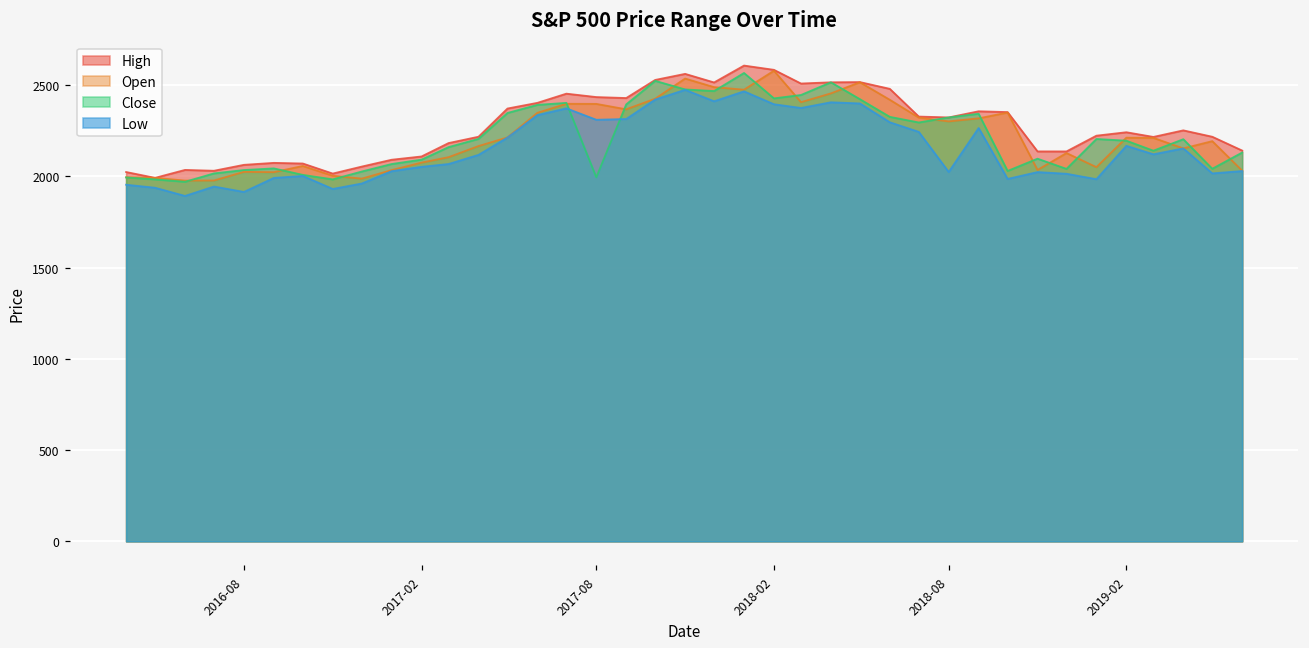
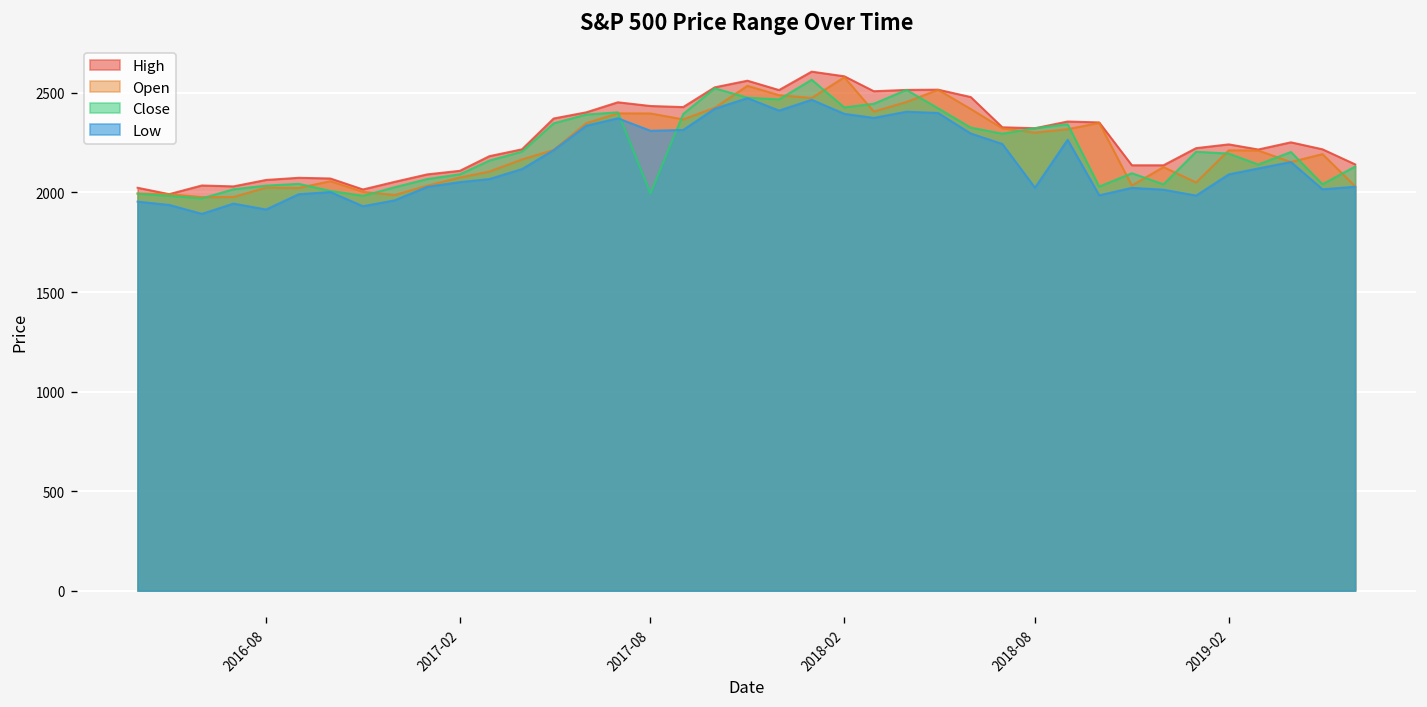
Low, 2019-02: 2170 -> 2090
